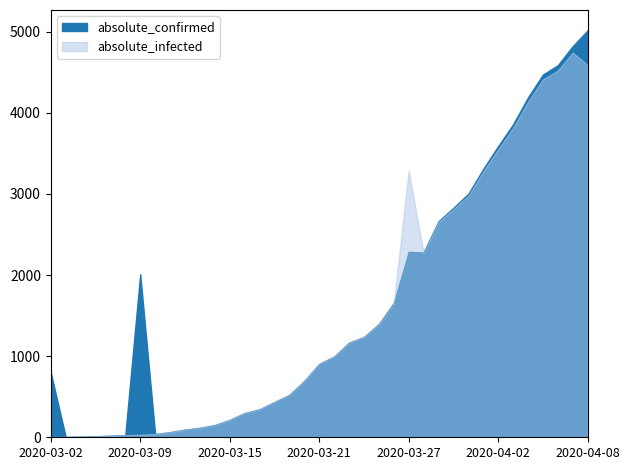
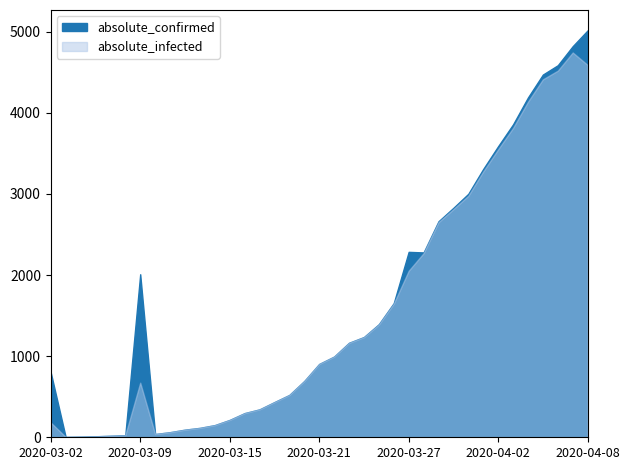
absolute_infected, 2020-03-02: 0 -> 200
absolute_infected, 2020-03-09: 0 -> 700
absolute_infected, 2020-03-27: 3300 -> 2100
